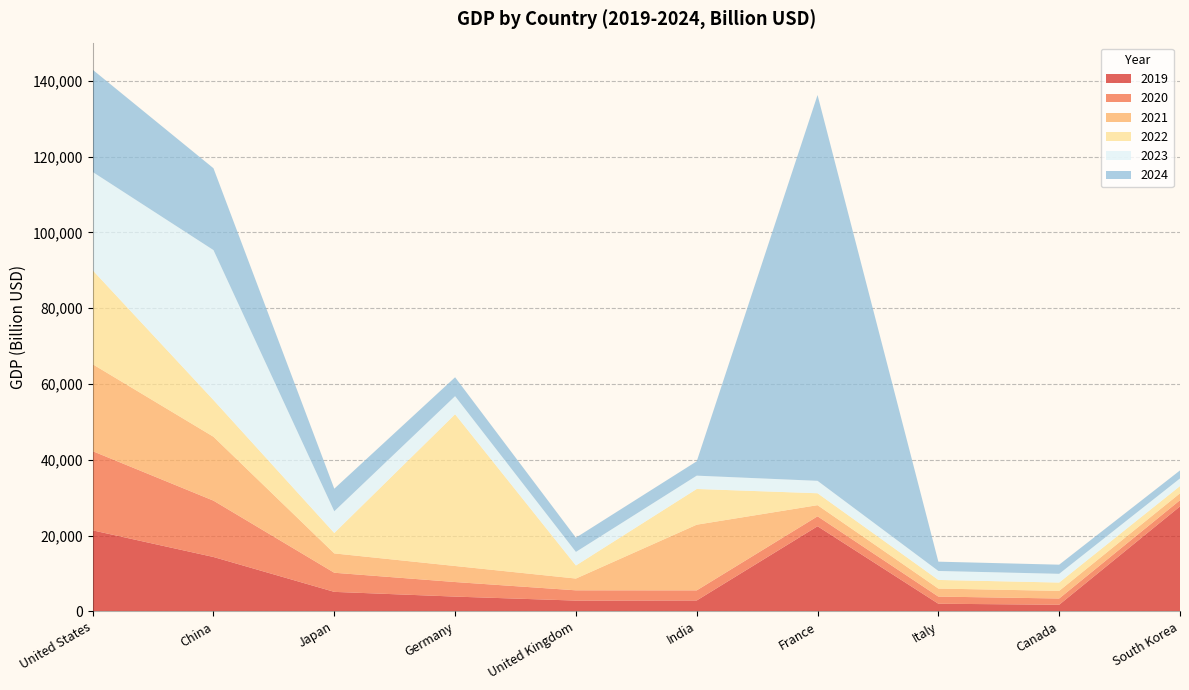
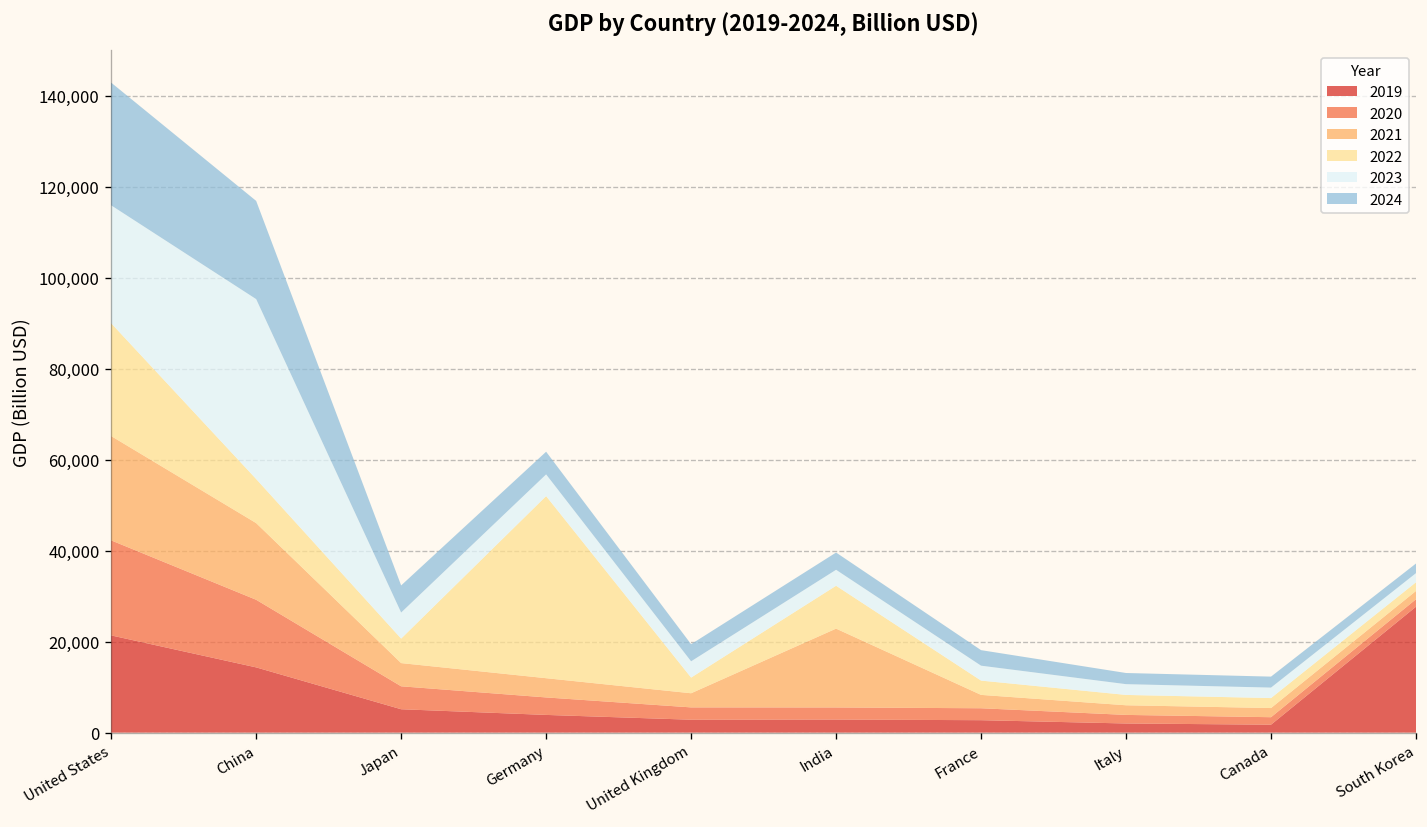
2019, France: 22,000 -> 3,000
2024, France: 102,000 -> 3,000
